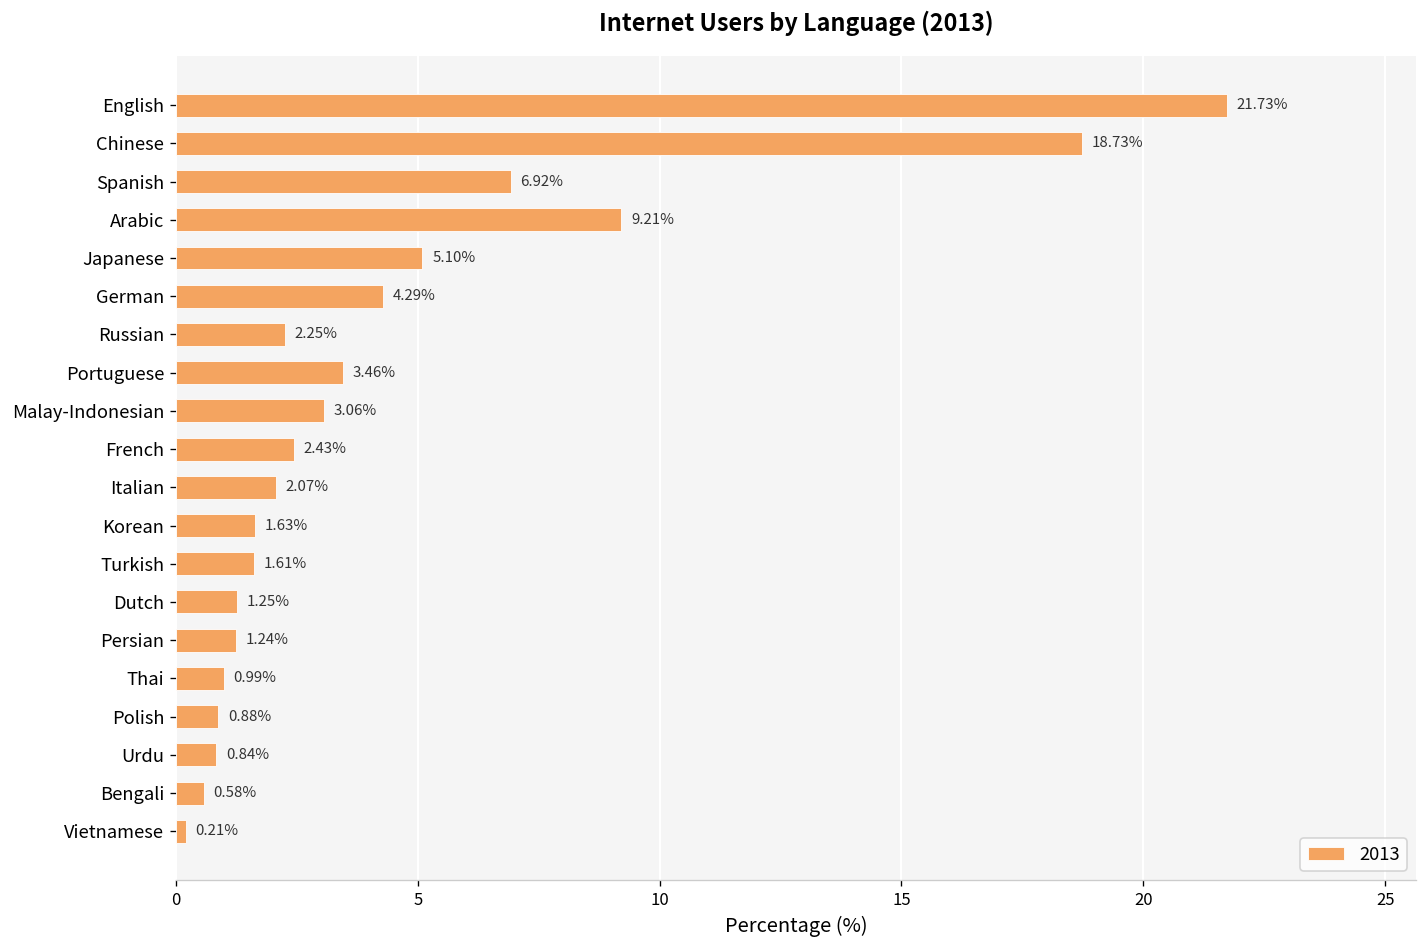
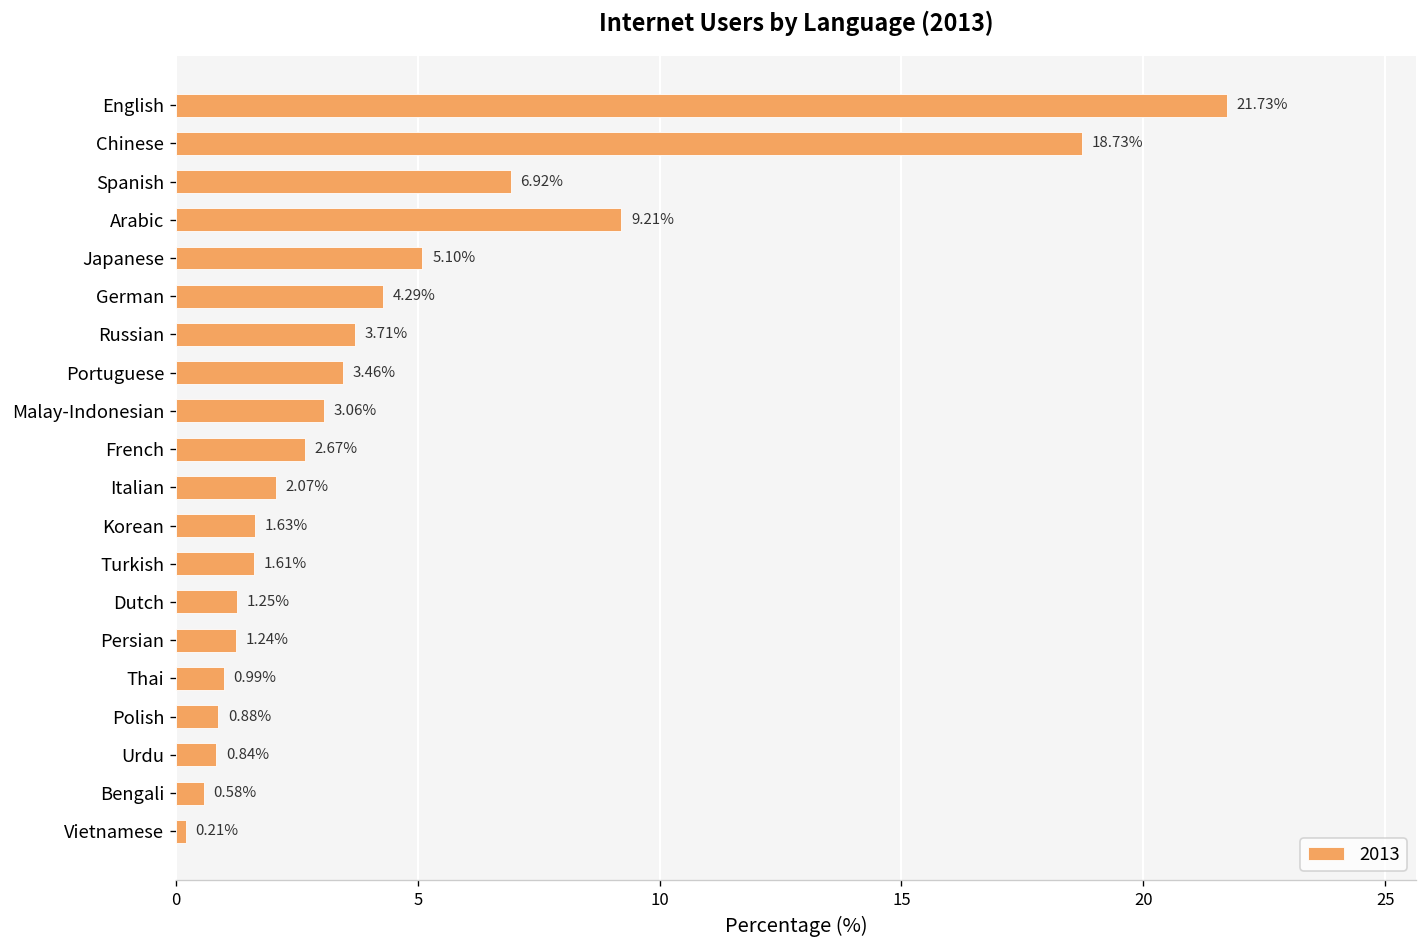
Russian: 2.25% -> 3.71%
French: 2.43% -> 2.67%
